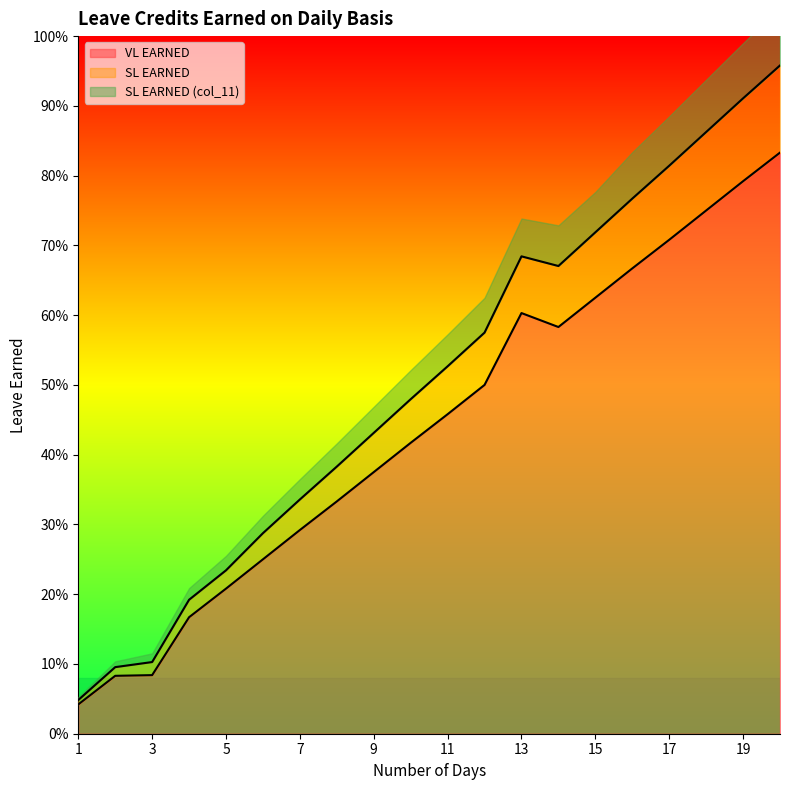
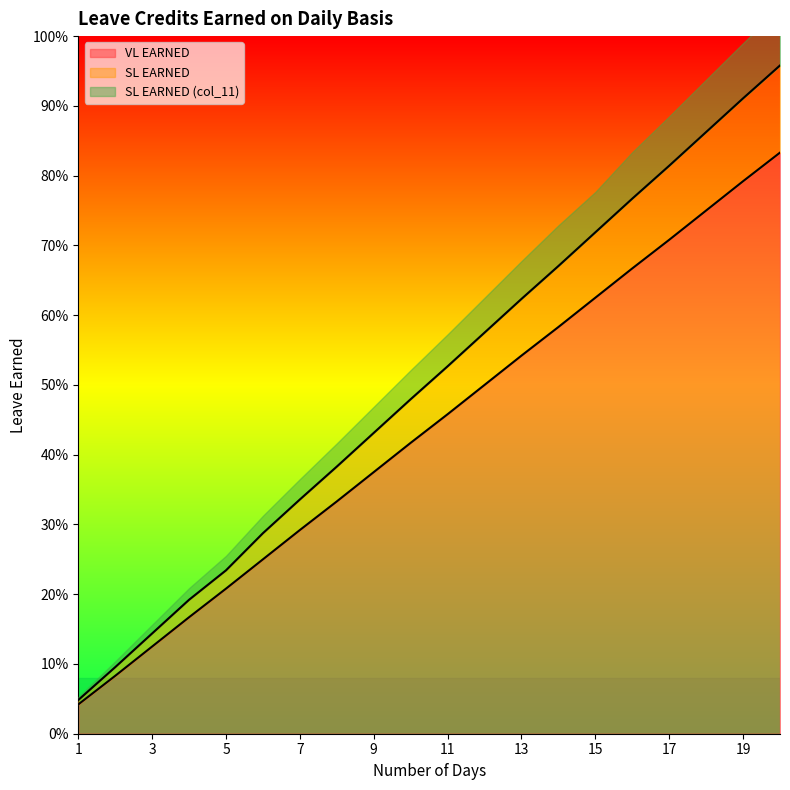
VL EARNED, 3: 8% -> 13%
VL EARNED, 13: 60% -> 54%
